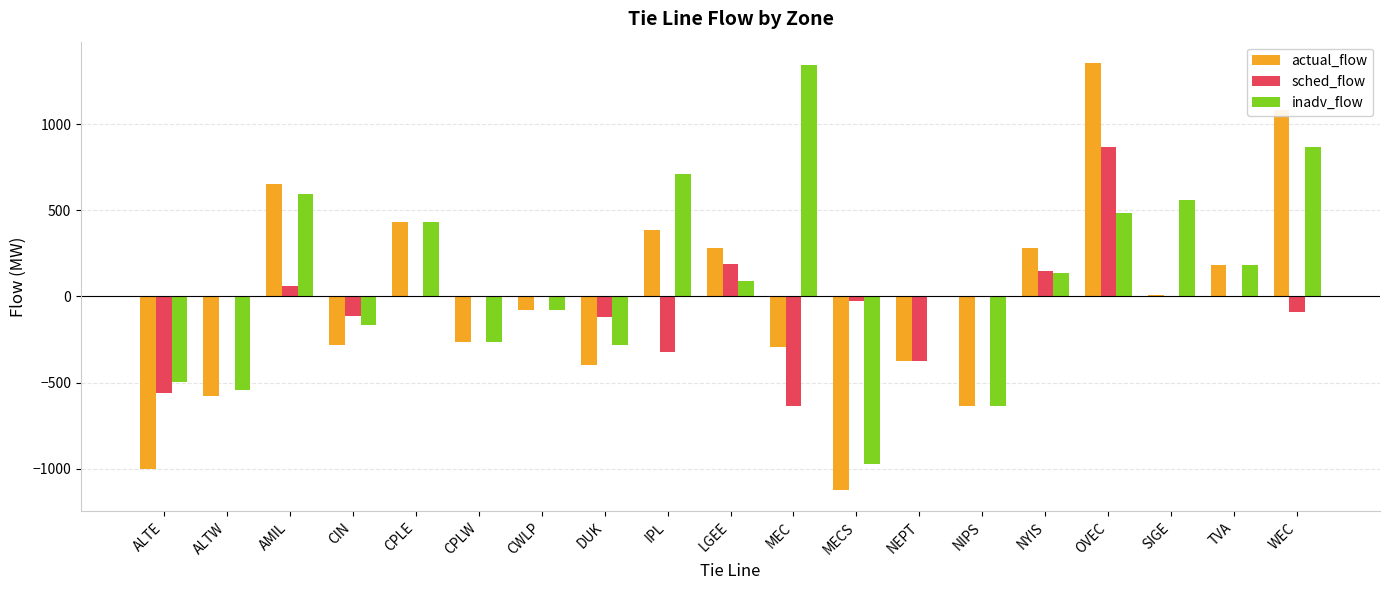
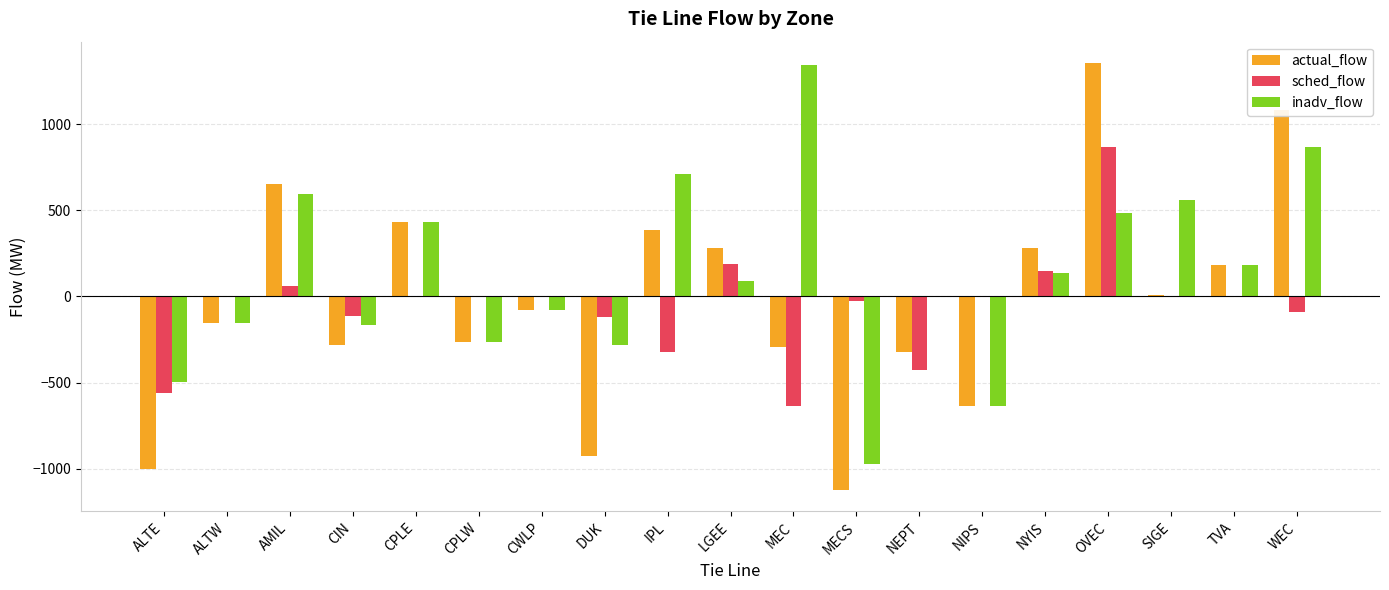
actual_flow, ALTW: -580 -> -150
inadv_flow, ALTW: -540 -> -150
actual_flow, DUK: -400 -> -930
actual_flow, NEPT: -370 -> -320
sched_flow, NEPT: -370 -> -430
